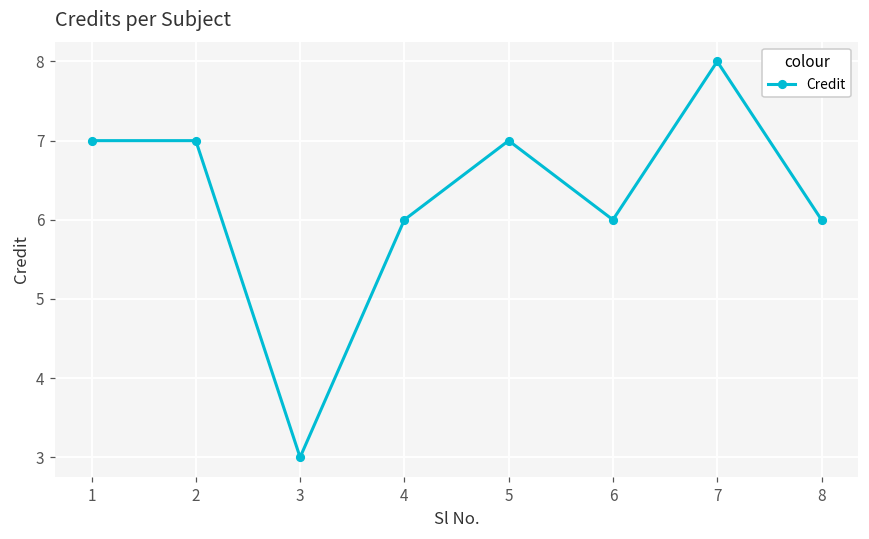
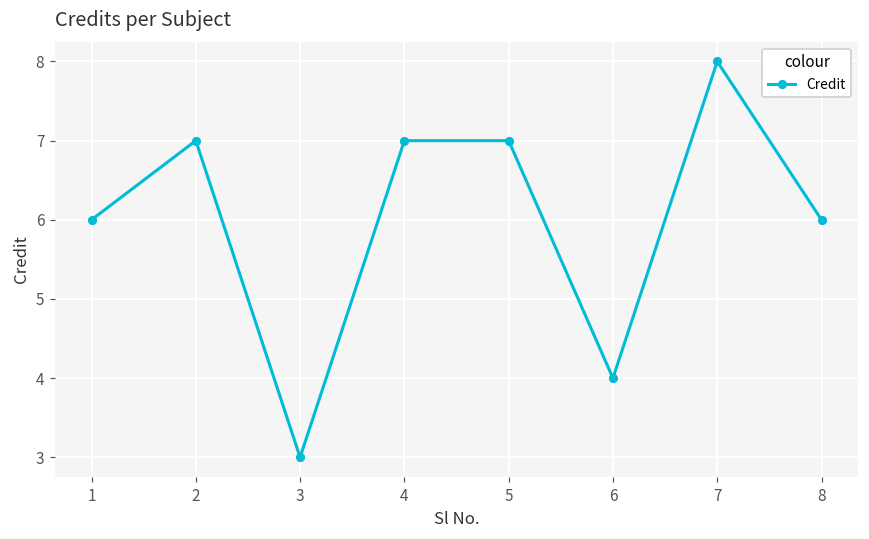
1: 7 -> 6
4: 6 -> 7
6: 6 -> 4
